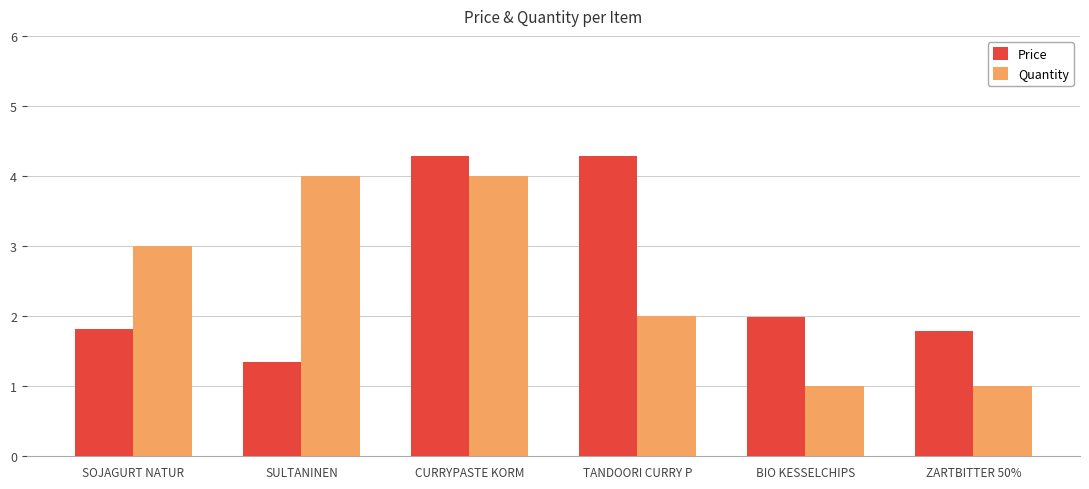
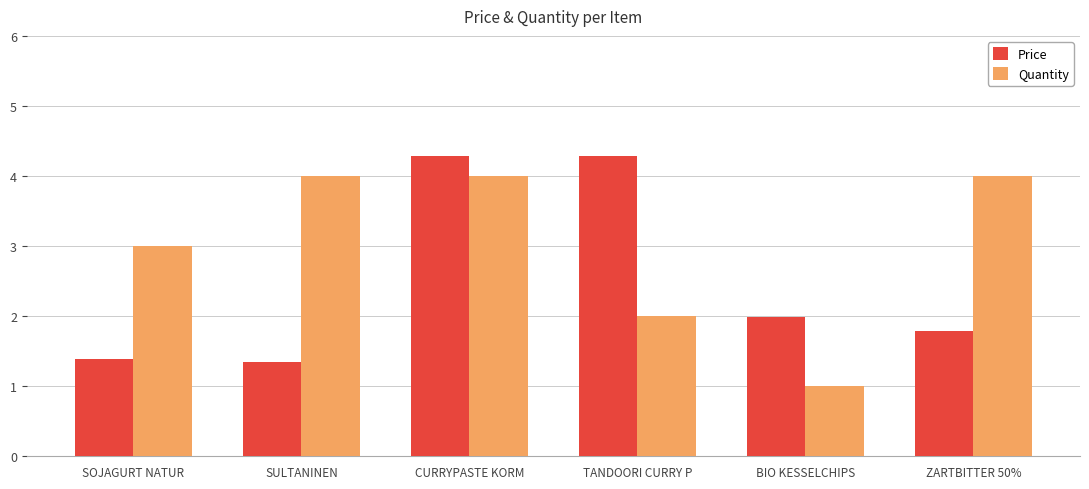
Price, SOJAGURT NATUR: 1.8 -> 1.4
Quantity, ZARTBITTER 50%: 1 -> 4
